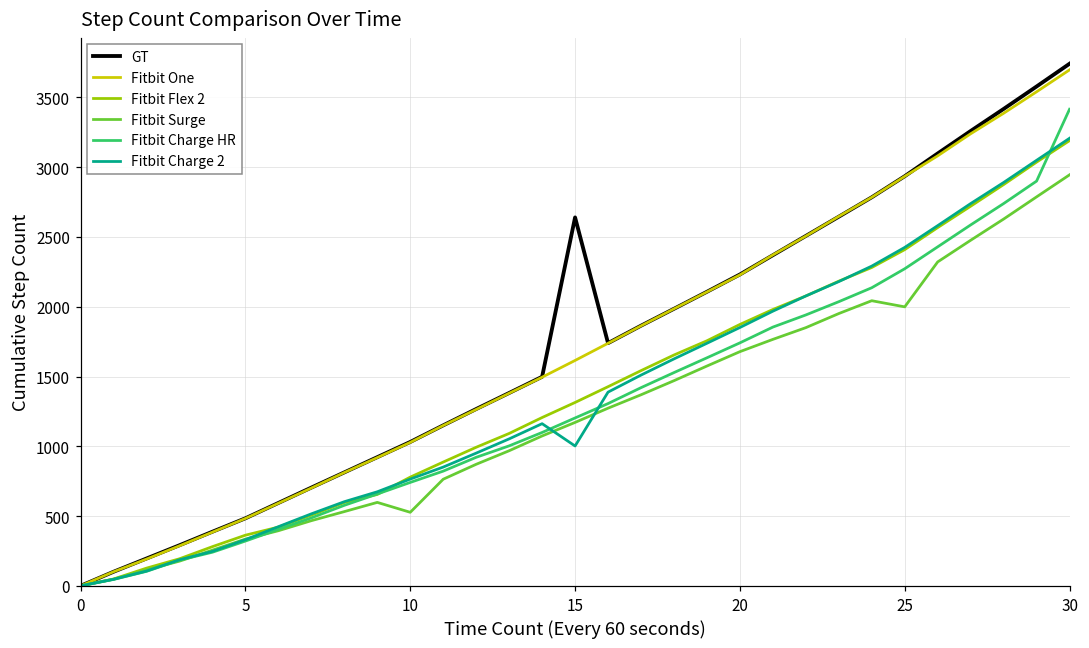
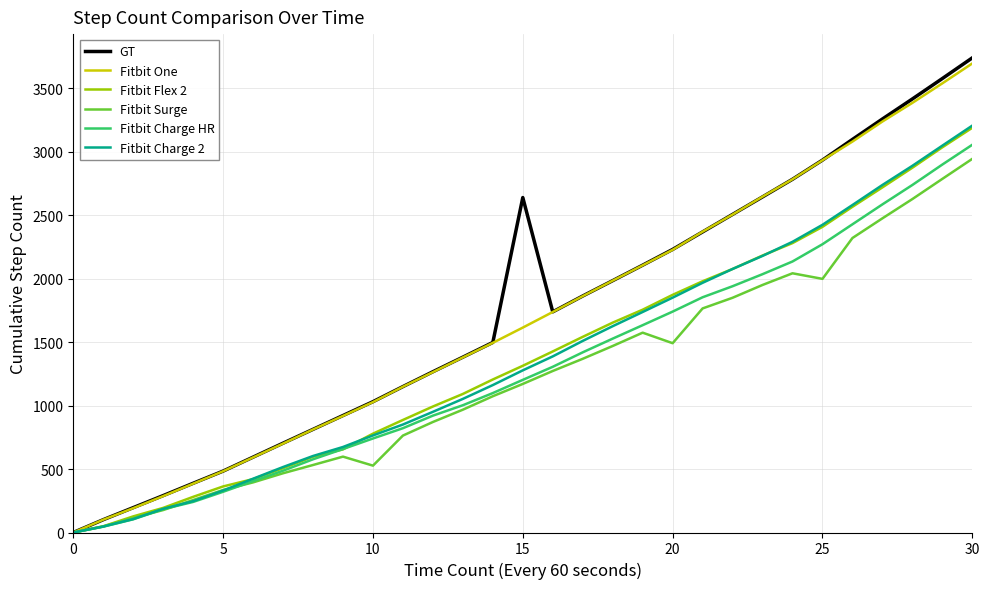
Fitbit Charge 2, 15: 1000 -> 1280
Fitbit Surge, 20: 1680 -> 1490
Fitbit Charge HR, 30: 3420 -> 3060
